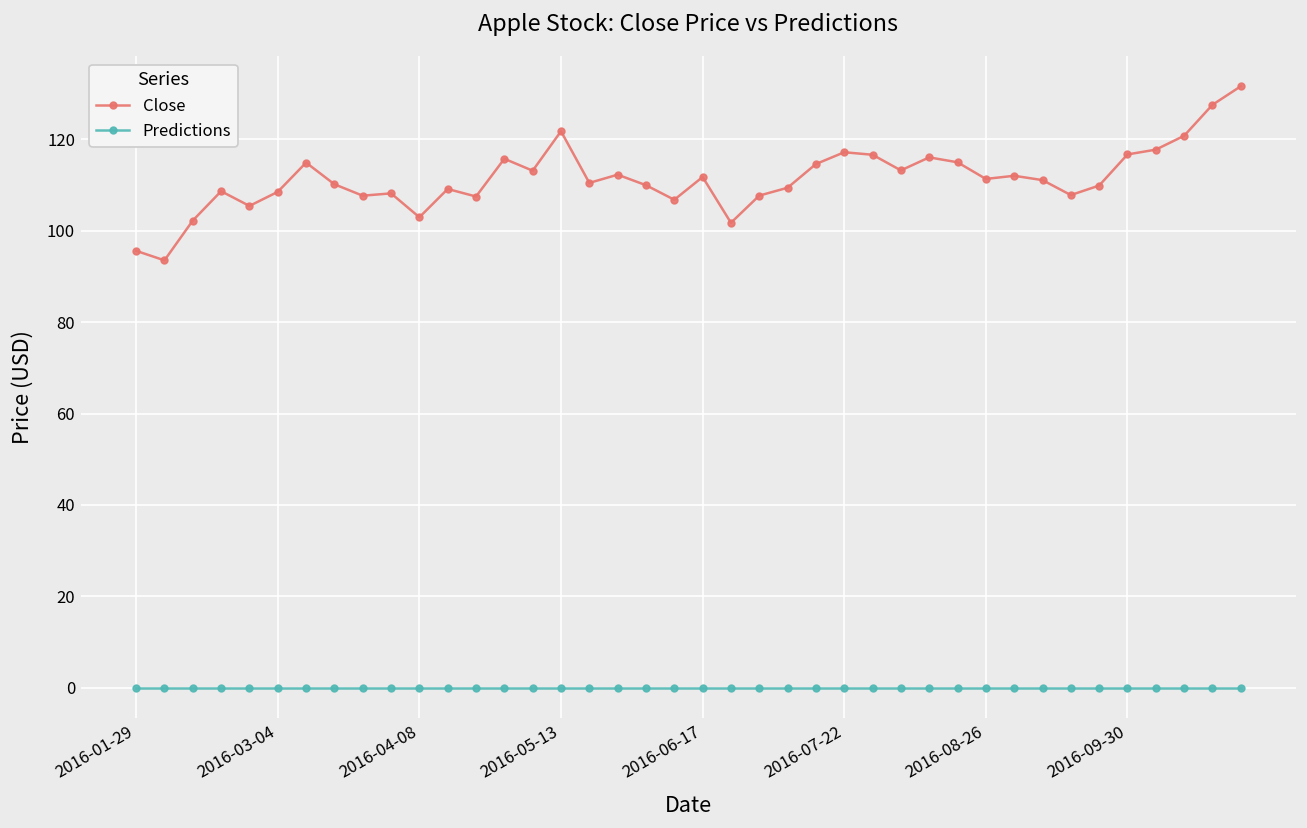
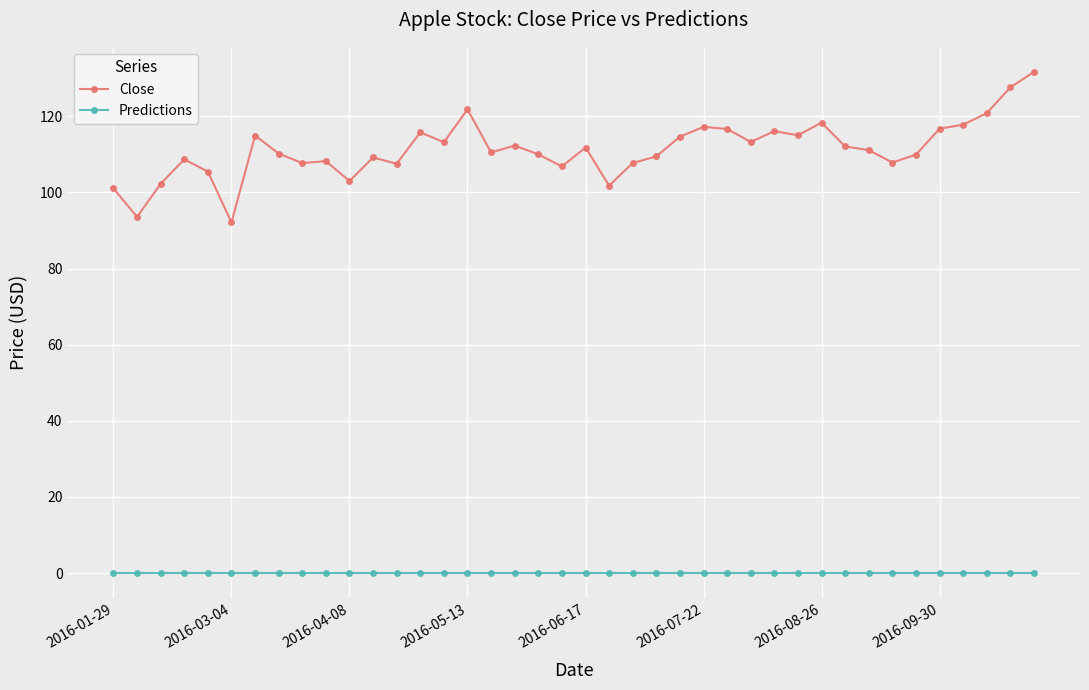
Close, 2016-01-29: 96 -> 101
Close, 2016-03-04: 109 -> 92
Close, 2016-08-26: 111 -> 118
